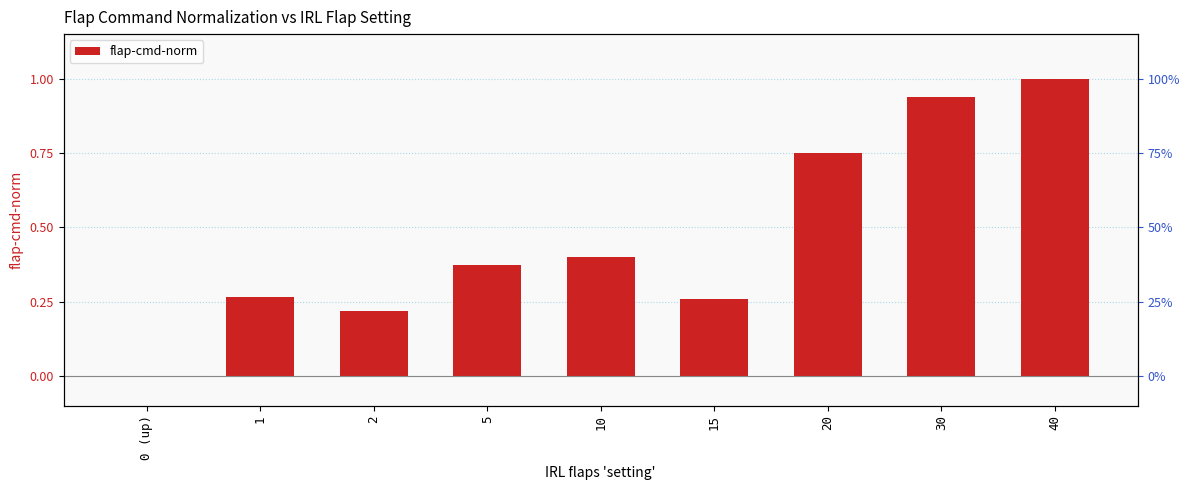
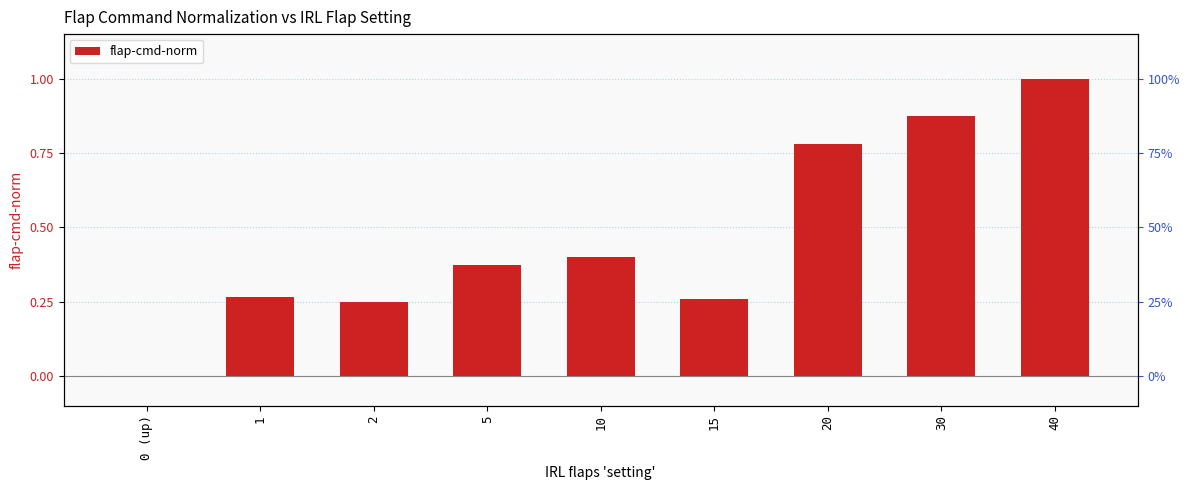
2: 0.22 -> 0.25
20: 0.75 -> 0.78
30: 0.94 -> 0.88
